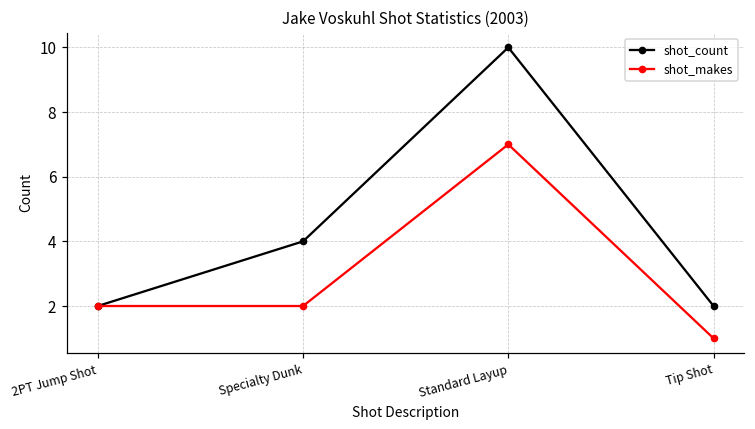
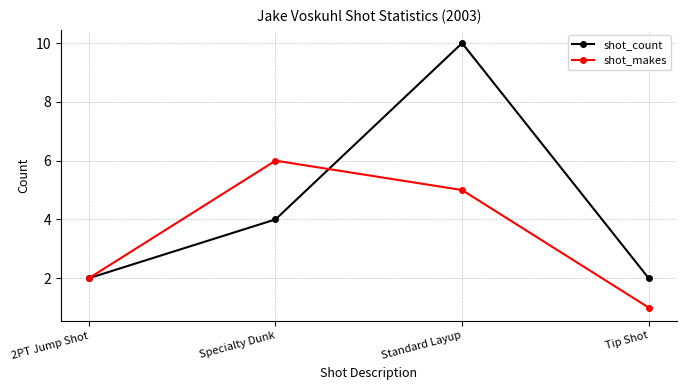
shot_makes, Specialty Dunk: 2 -> 6
shot_makes, Standard Layup: 7 -> 5
